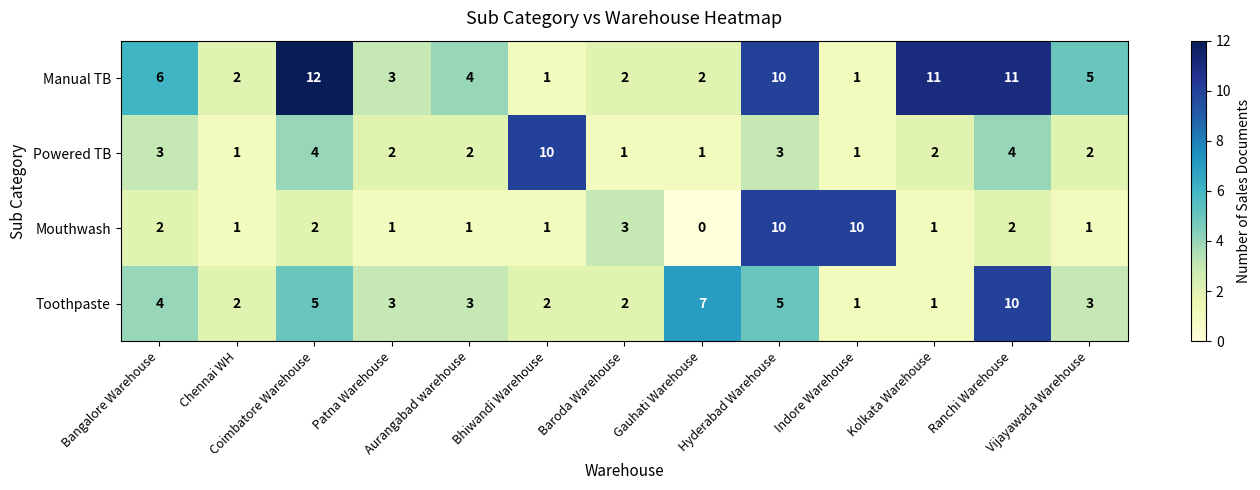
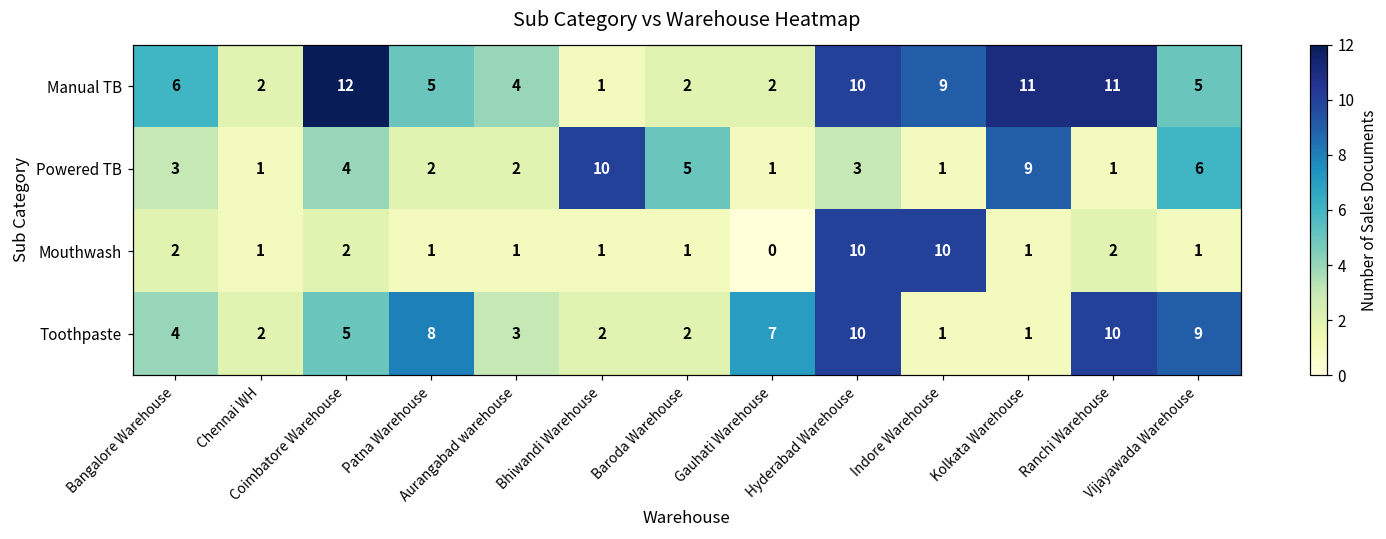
Manual TB, Patna Warehouse: 3 -> 5
Manual TB, Indore Warehouse: 1 -> 9
Powered TB, Baroda Warehouse: 1 -> 5
Powered TB, Kolkata Warehouse: 2 -> 9
Powered TB, Ranchi Warehouse: 4 -> 1
Powered TB, Vijayawada Warehouse: 2 -> 6
Mouthwash, Baroda Warehouse: 3 -> 1
Toothpaste, Patna Warehouse: 3 -> 8
Toothpaste, Hyderabad Warehouse: 5 -> 10
Toothpaste, Vijayawada Warehouse: 3 -> 9
